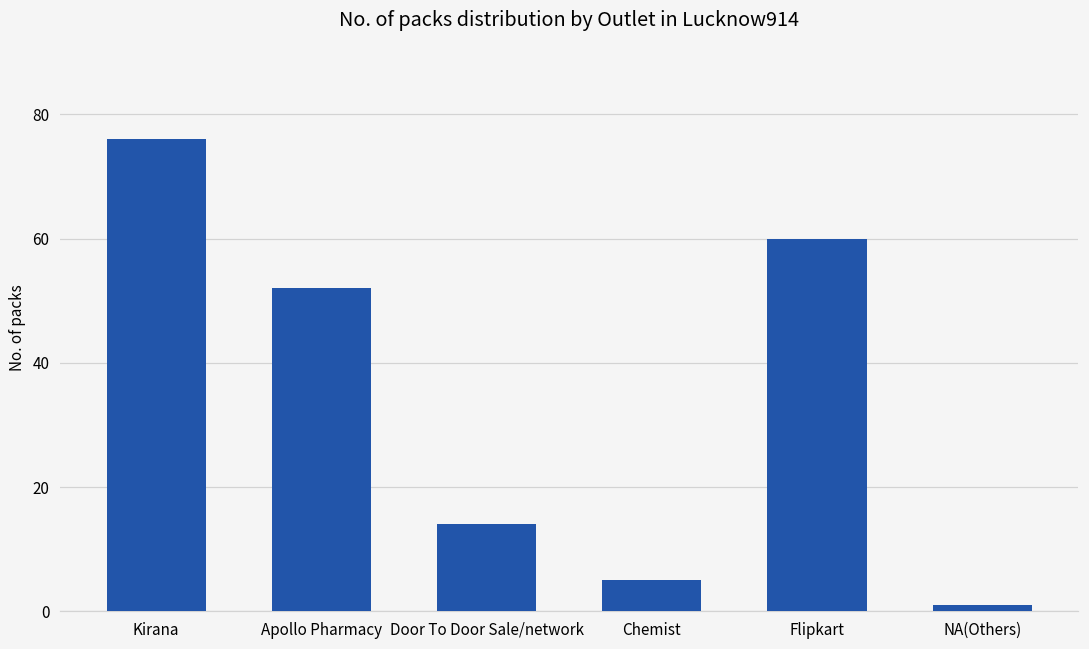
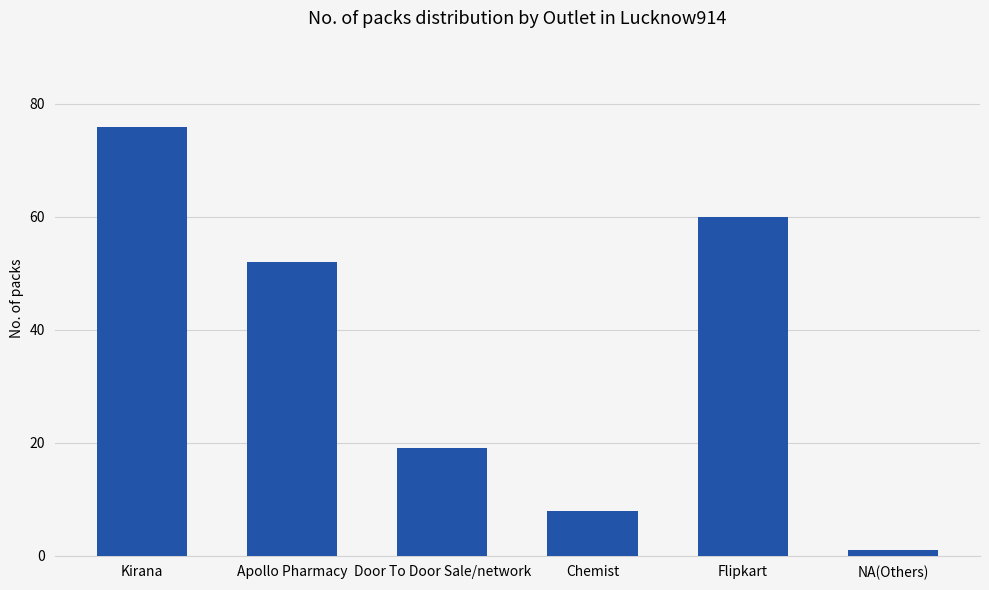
Door To Door Sale/network: 14 -> 19
Chemist: 5 -> 8
